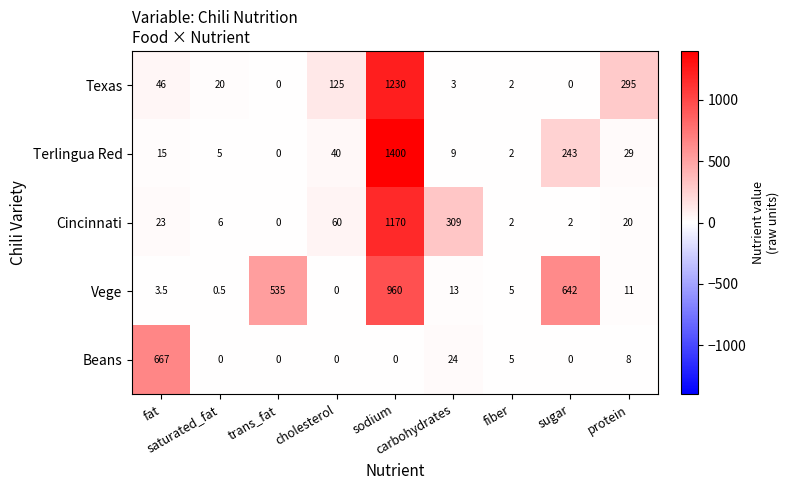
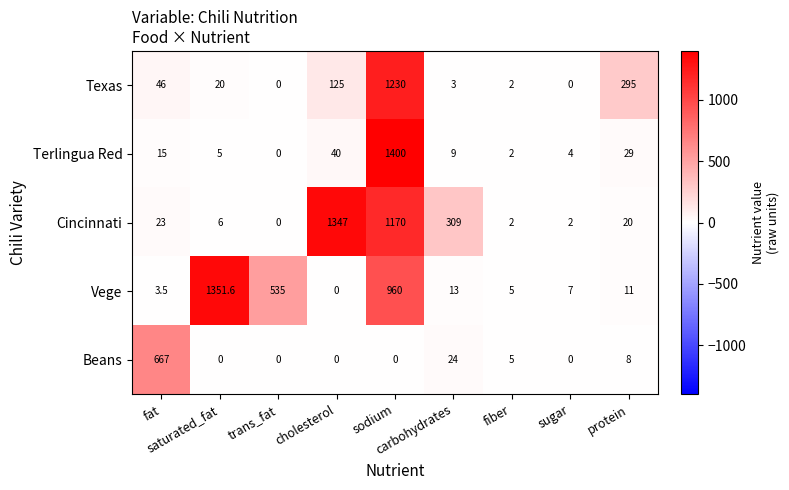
Terlingua Red, sugar: 243 -> 4
Cincinnati, cholesterol: 60 -> 1347
Vege, saturated_fat: 0.5 -> 1351.6
Vege, sugar: 642 -> 7
